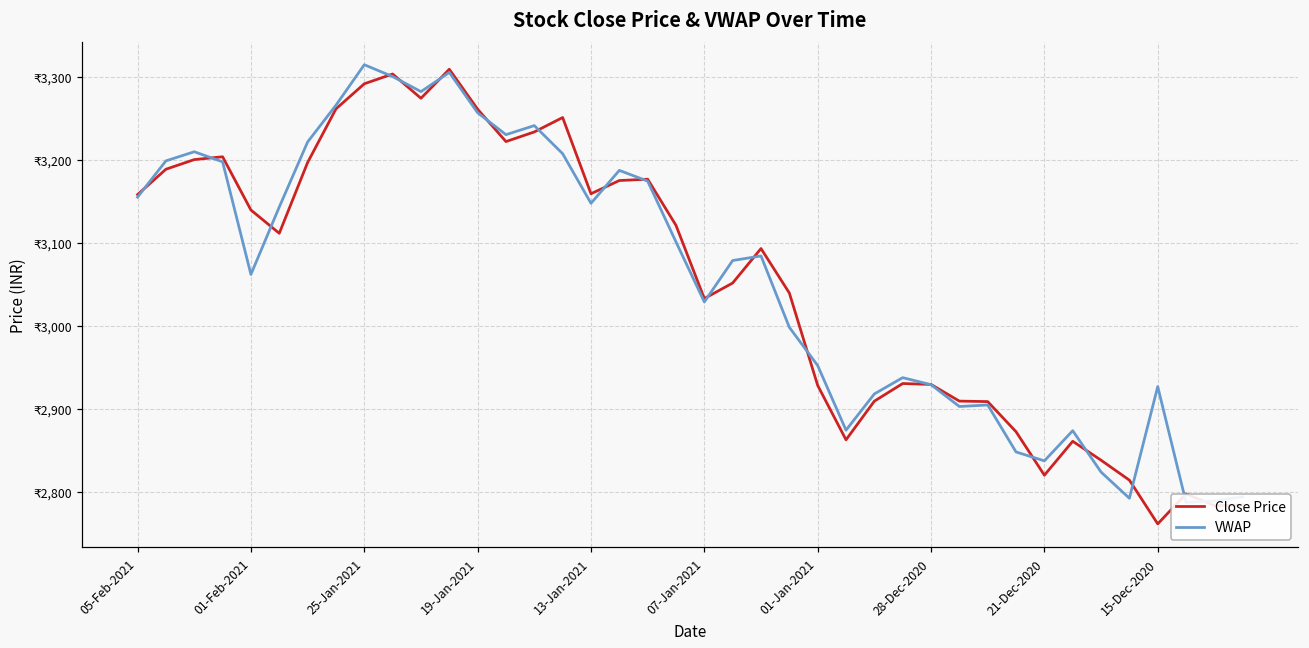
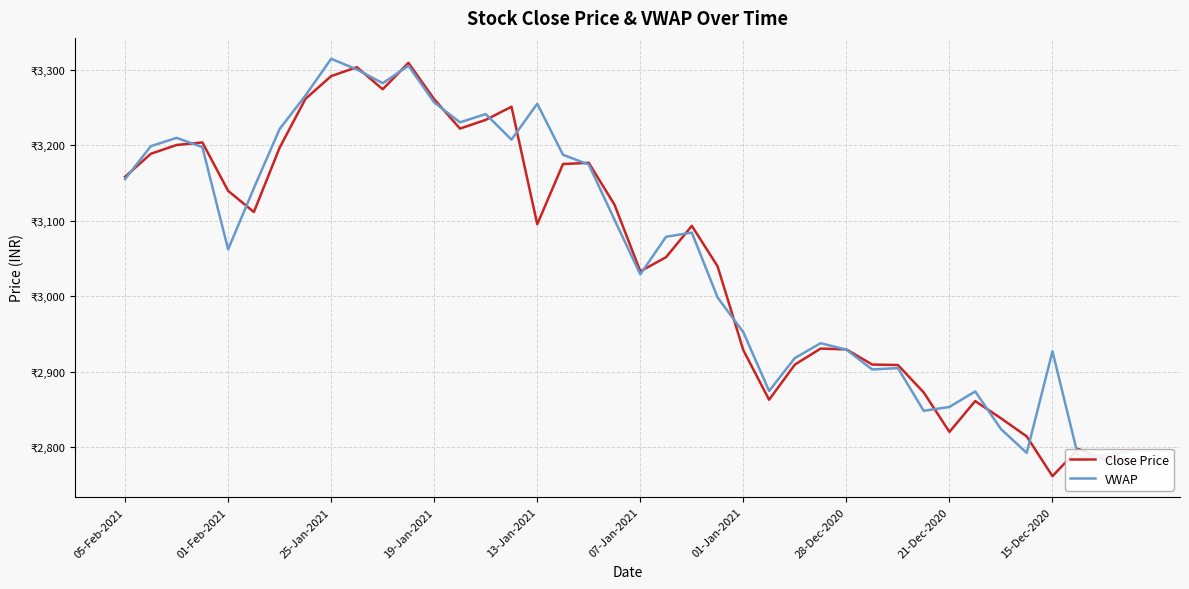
Close Price, 13-Jan-2021: ₹3,160 -> ₹3,100
VWAP, 13-Jan-2021: ₹3,150 -> ₹3,250
VWAP, 21-Dec-2020: ₹2,840 -> ₹2,850
